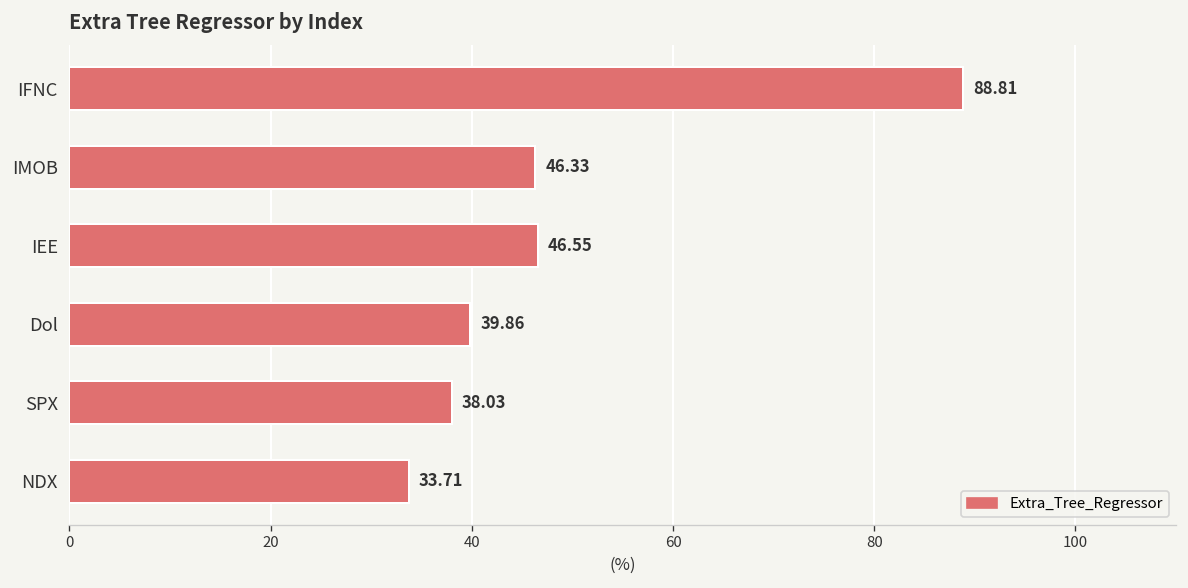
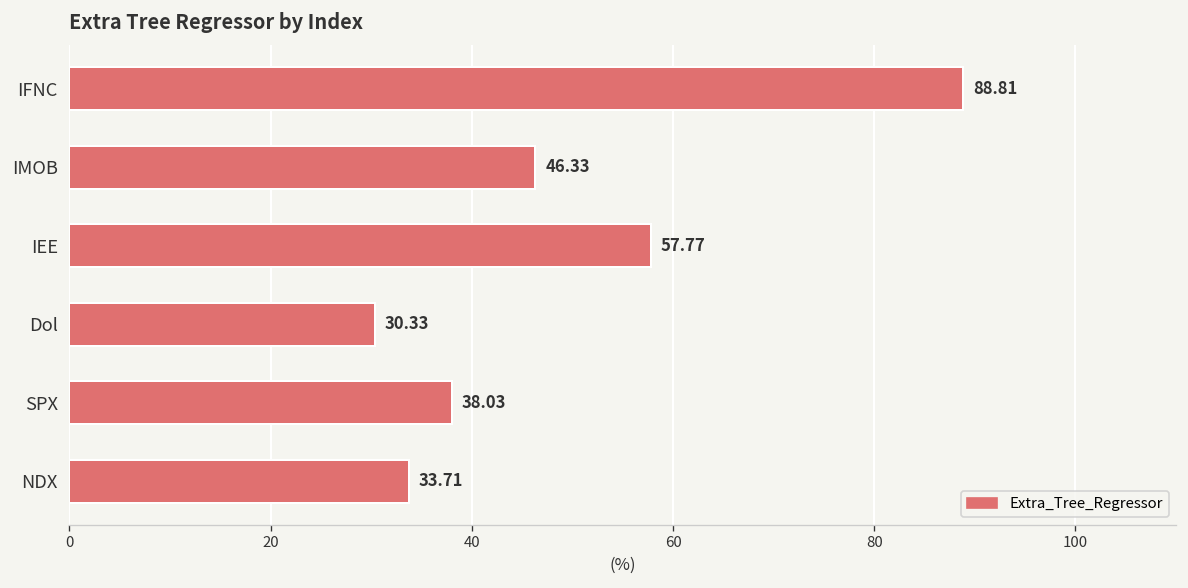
IEE: 46.55 -> 57.77
Dol: 39.86 -> 30.33
